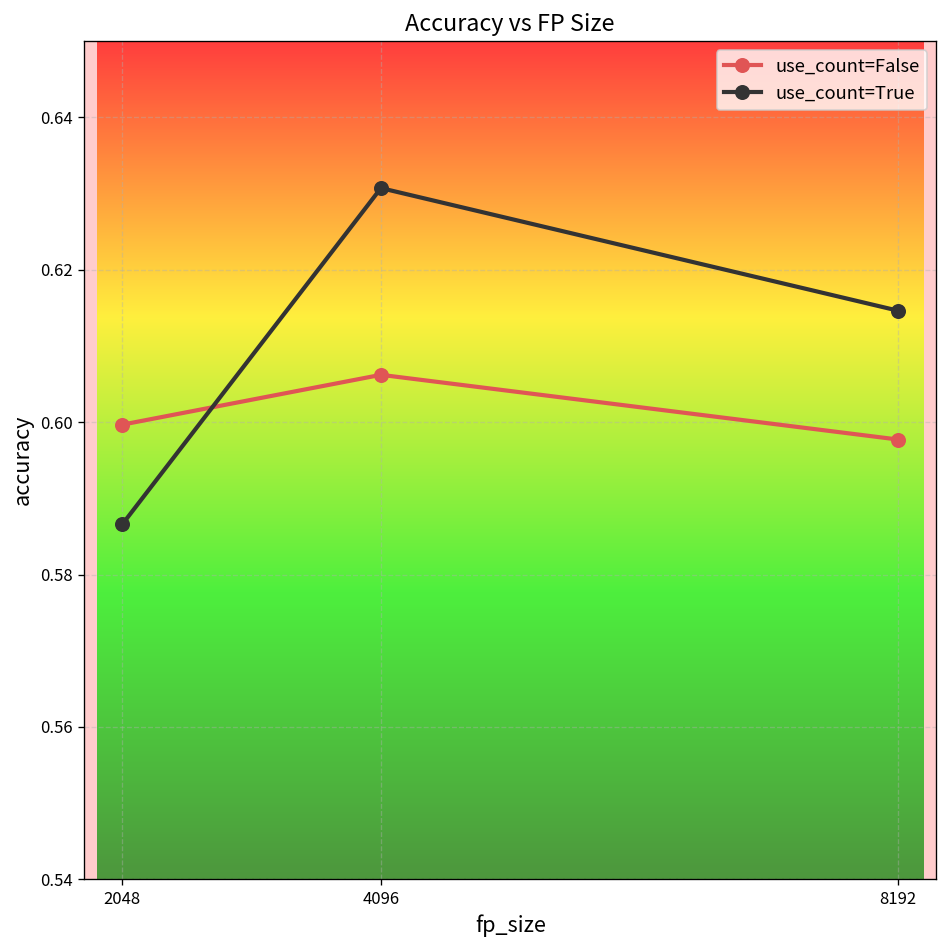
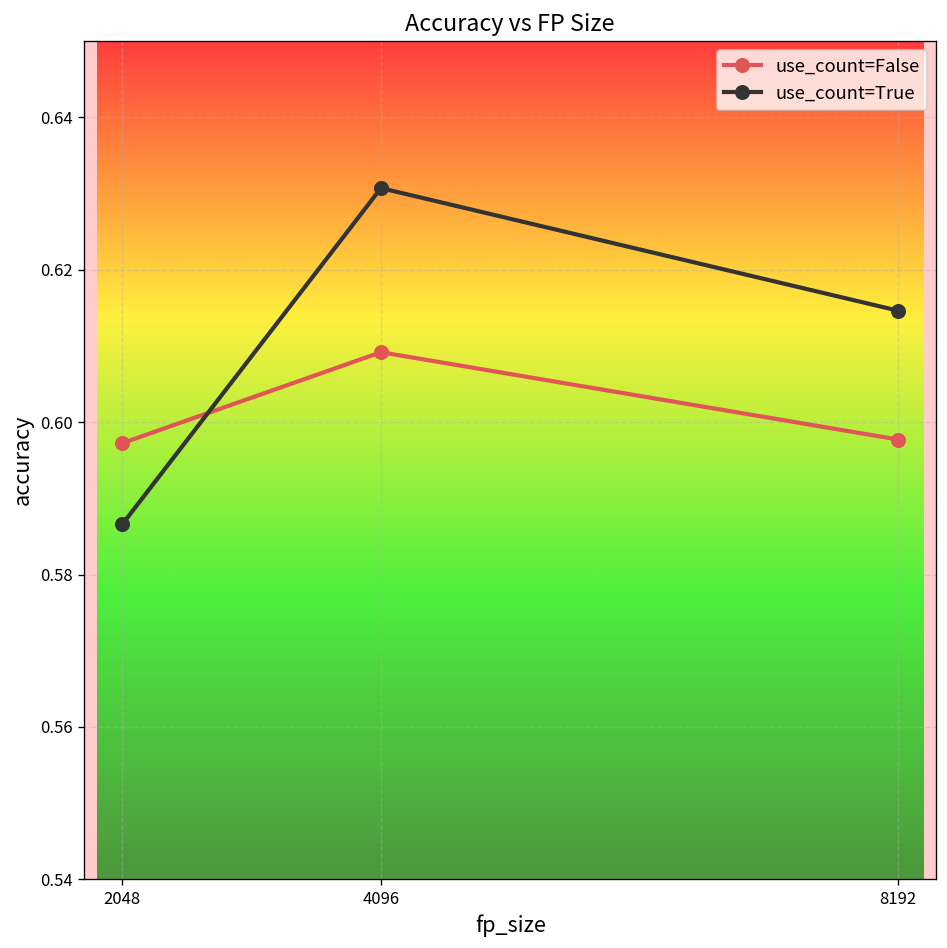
use_count=False, 2048: 0.600 -> 0.597
use_count=False, 4096: 0.606 -> 0.609
